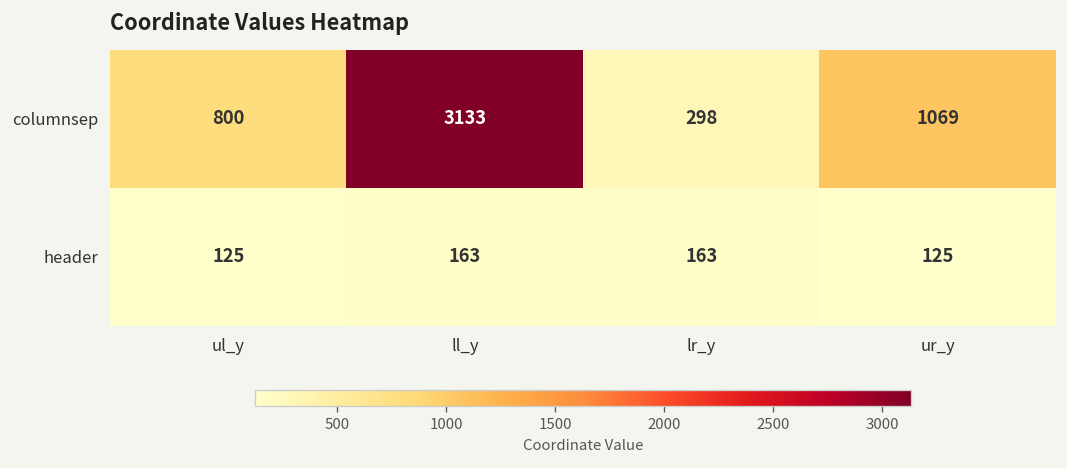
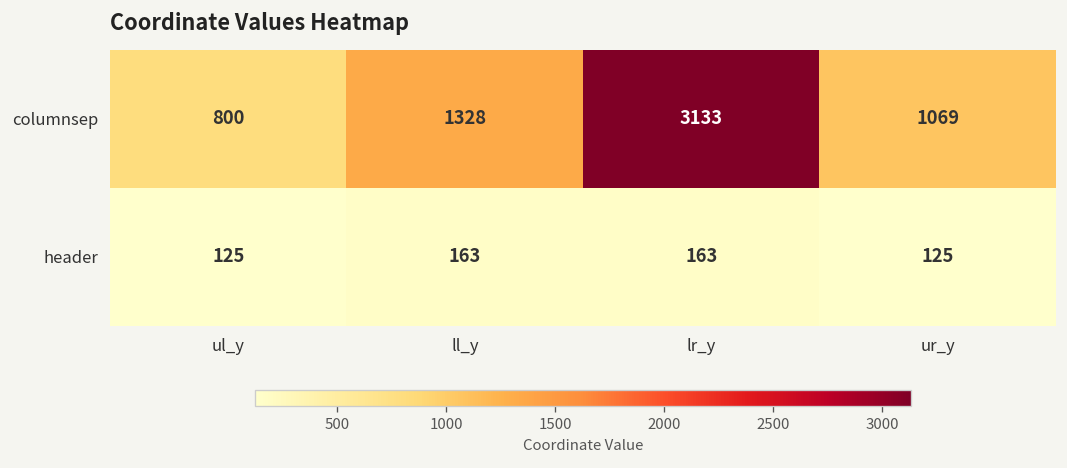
columnsep, ll_y: 3133 -> 1328
columnsep, lr_y: 298 -> 3133
